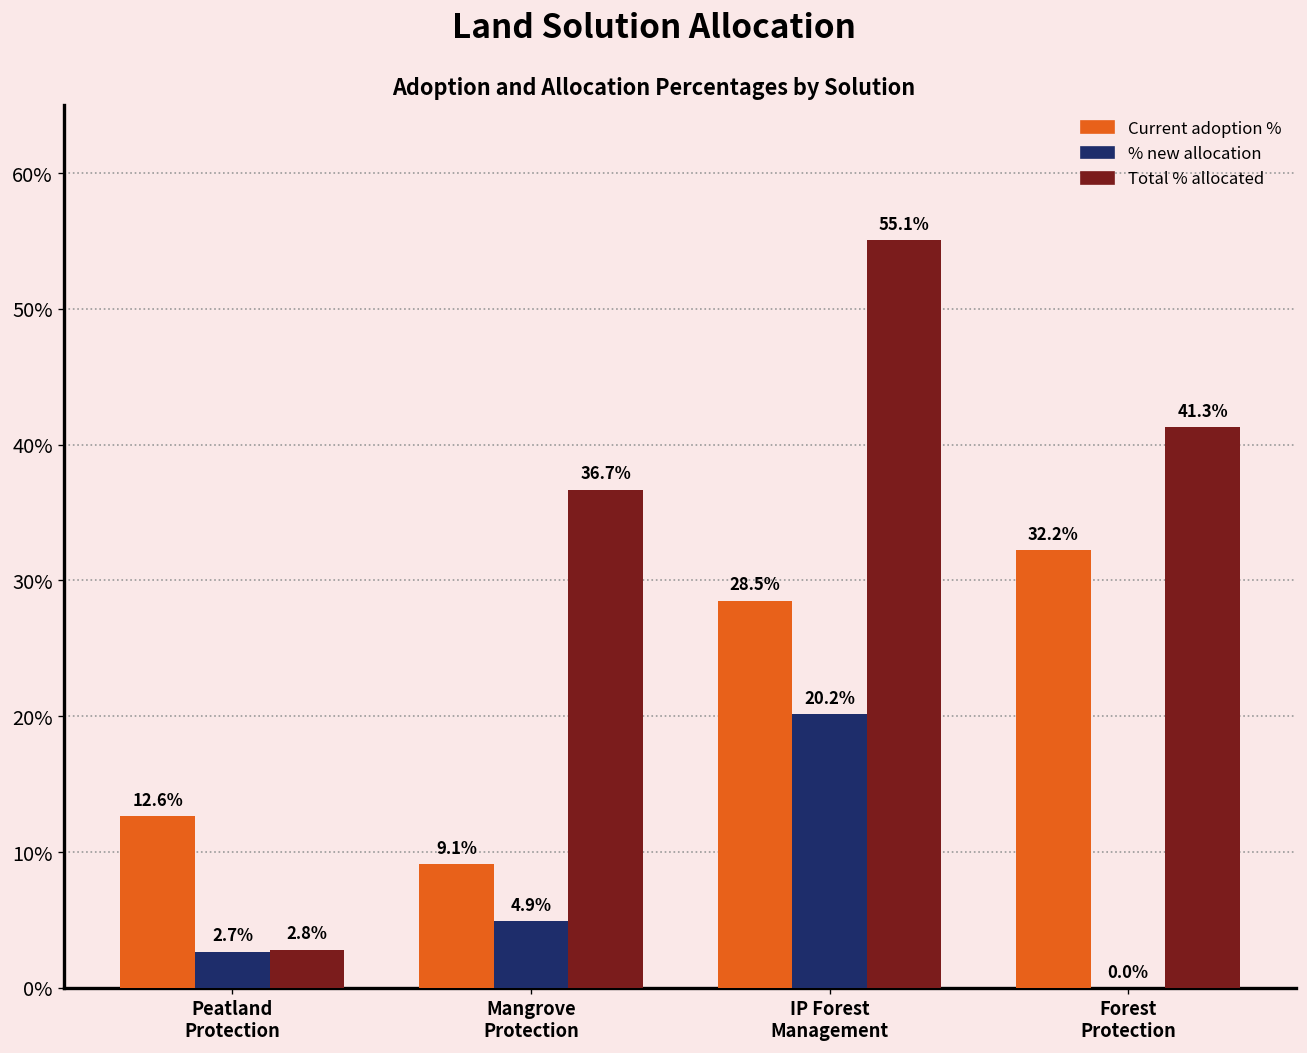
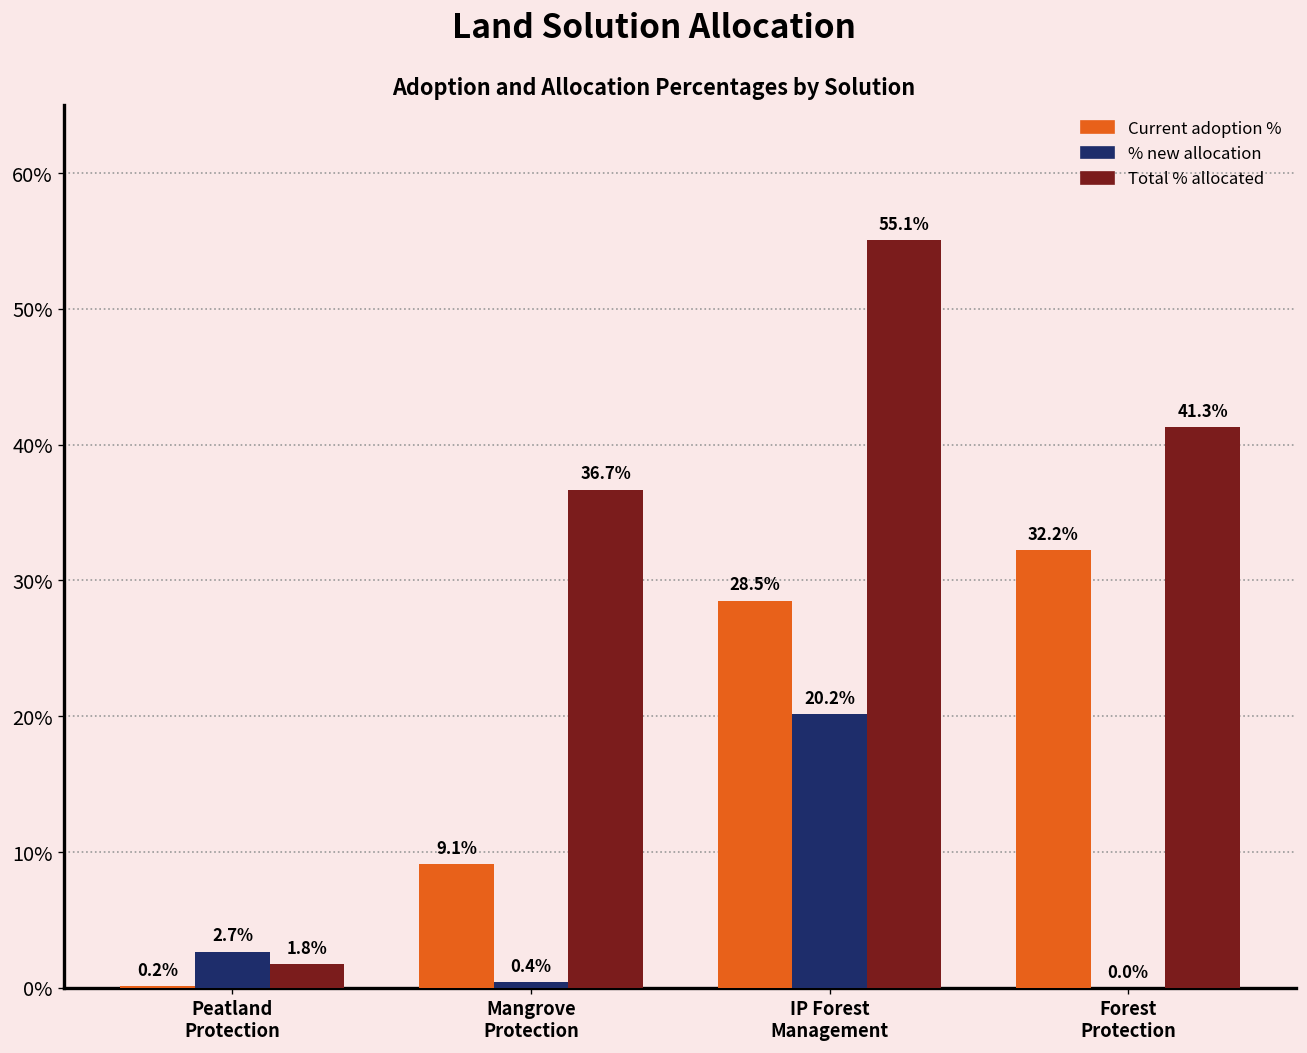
Current adoption %, Peatland Protection: 12.6% -> 0.2%
Total % allocated, Peatland Protection: 2.8% -> 1.8%
% new allocation, Mangrove Protection: 4.9% -> 0.4%
